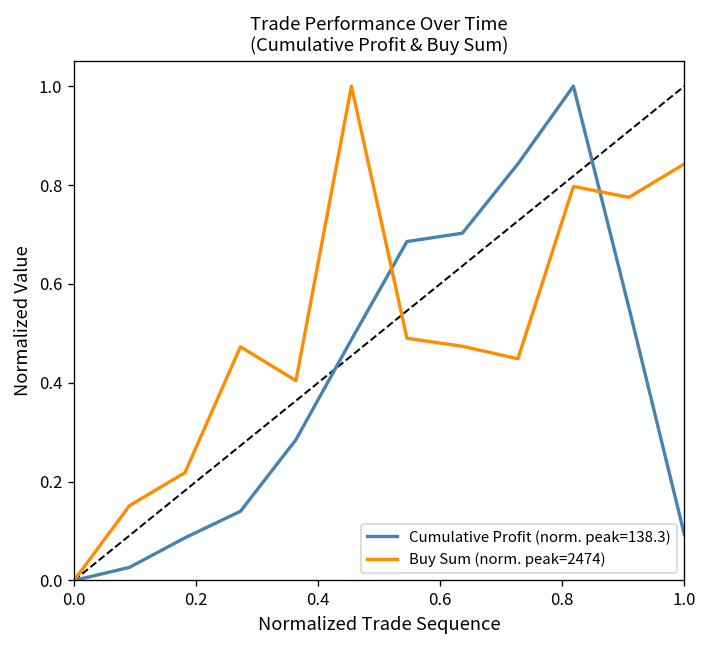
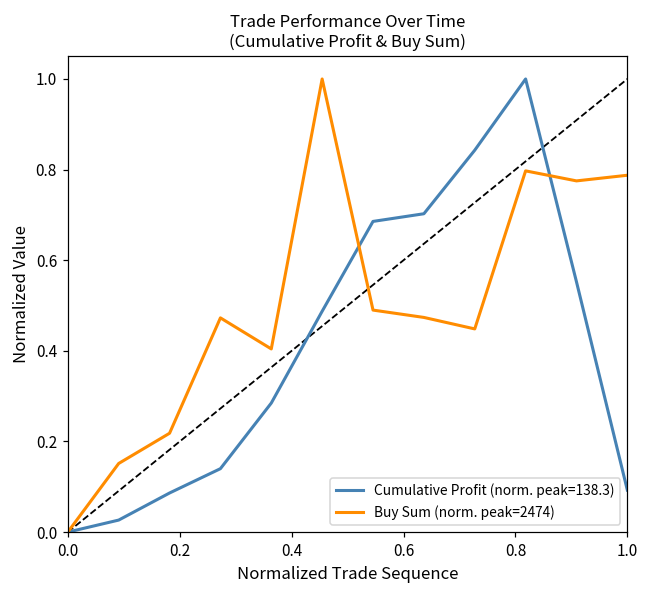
Buy Sum (norm. peak=2474), 1.0: 0.84 -> 0.79
